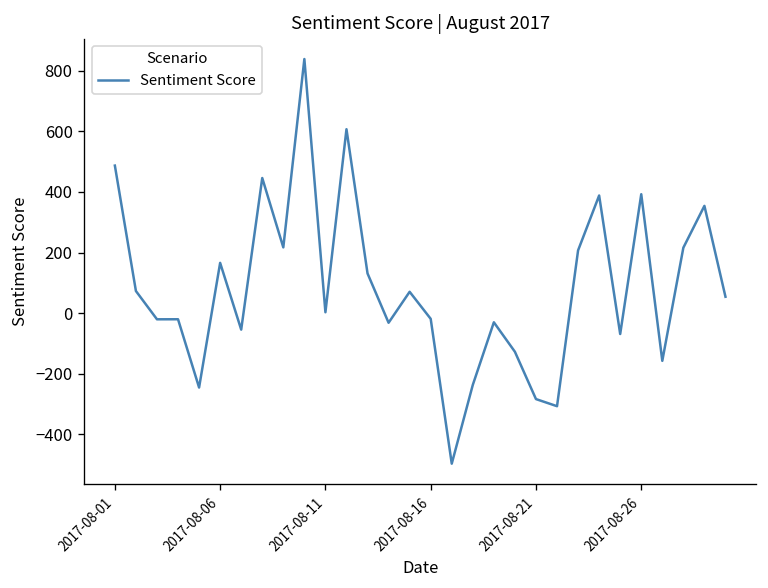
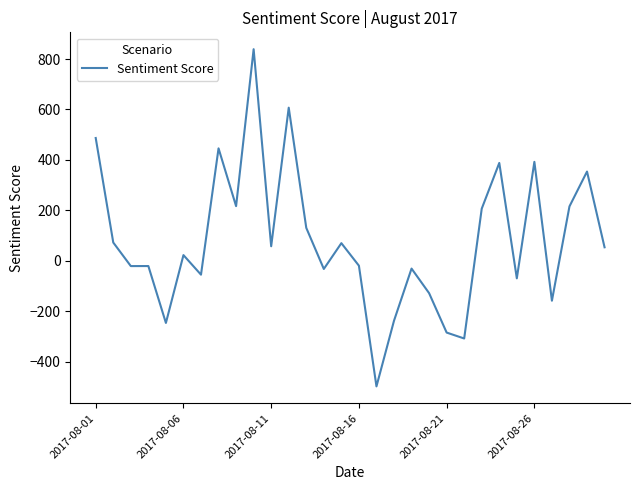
2017-08-06: 170 -> 20
2017-08-11: 0 -> 60
